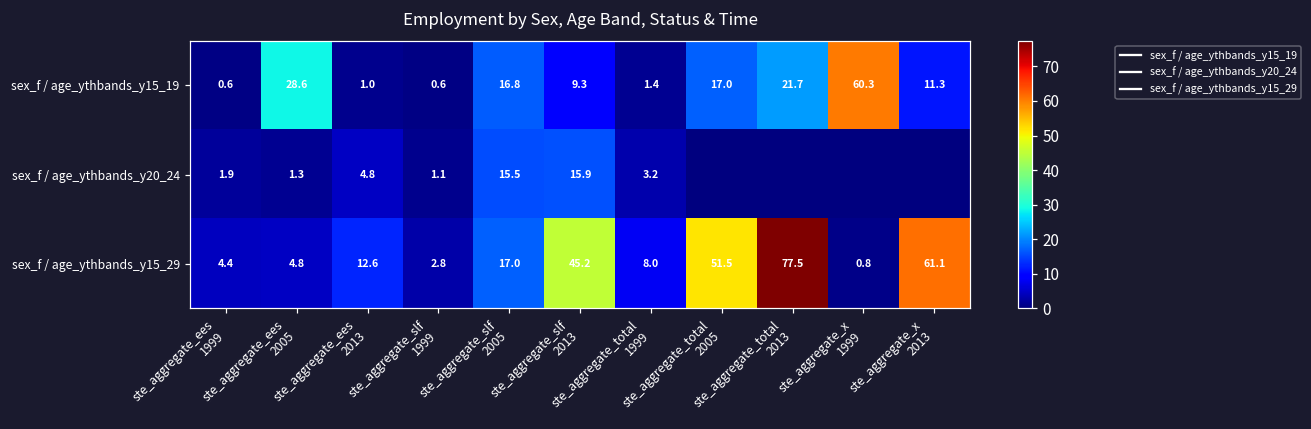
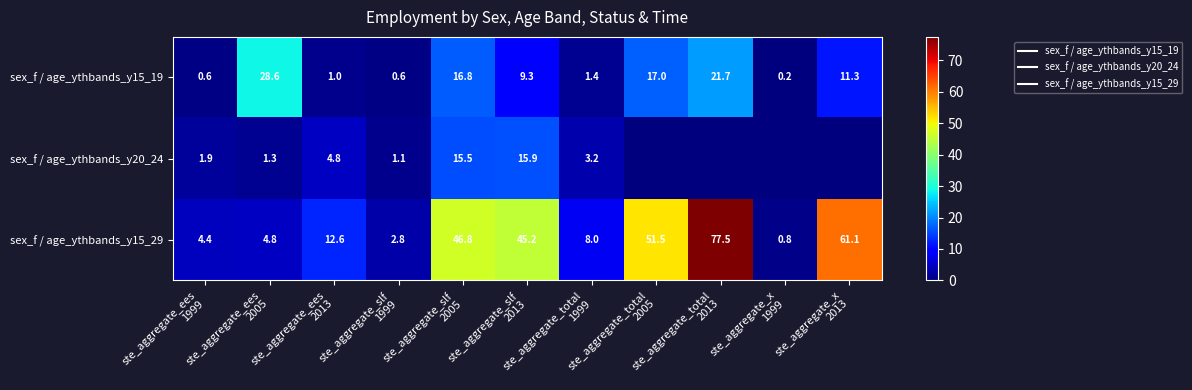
sex_f / age_ythbands_y15_19, ste_aggregate_x 1999: 60.3 -> 0.2
sex_f / age_ythbands_y15_29, ste_aggregate_slf 2005: 17.0 -> 46.8
